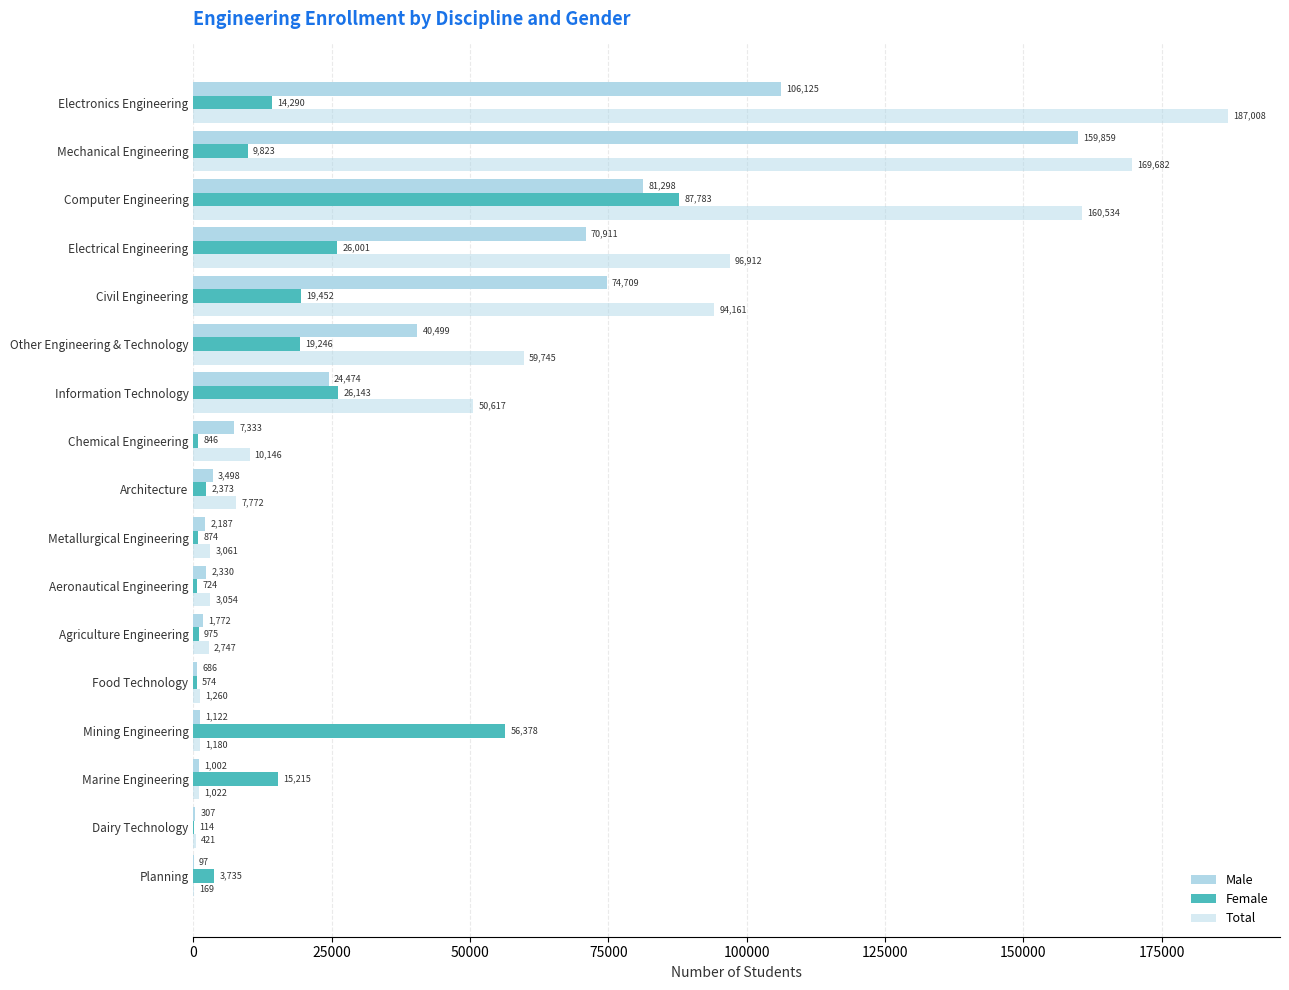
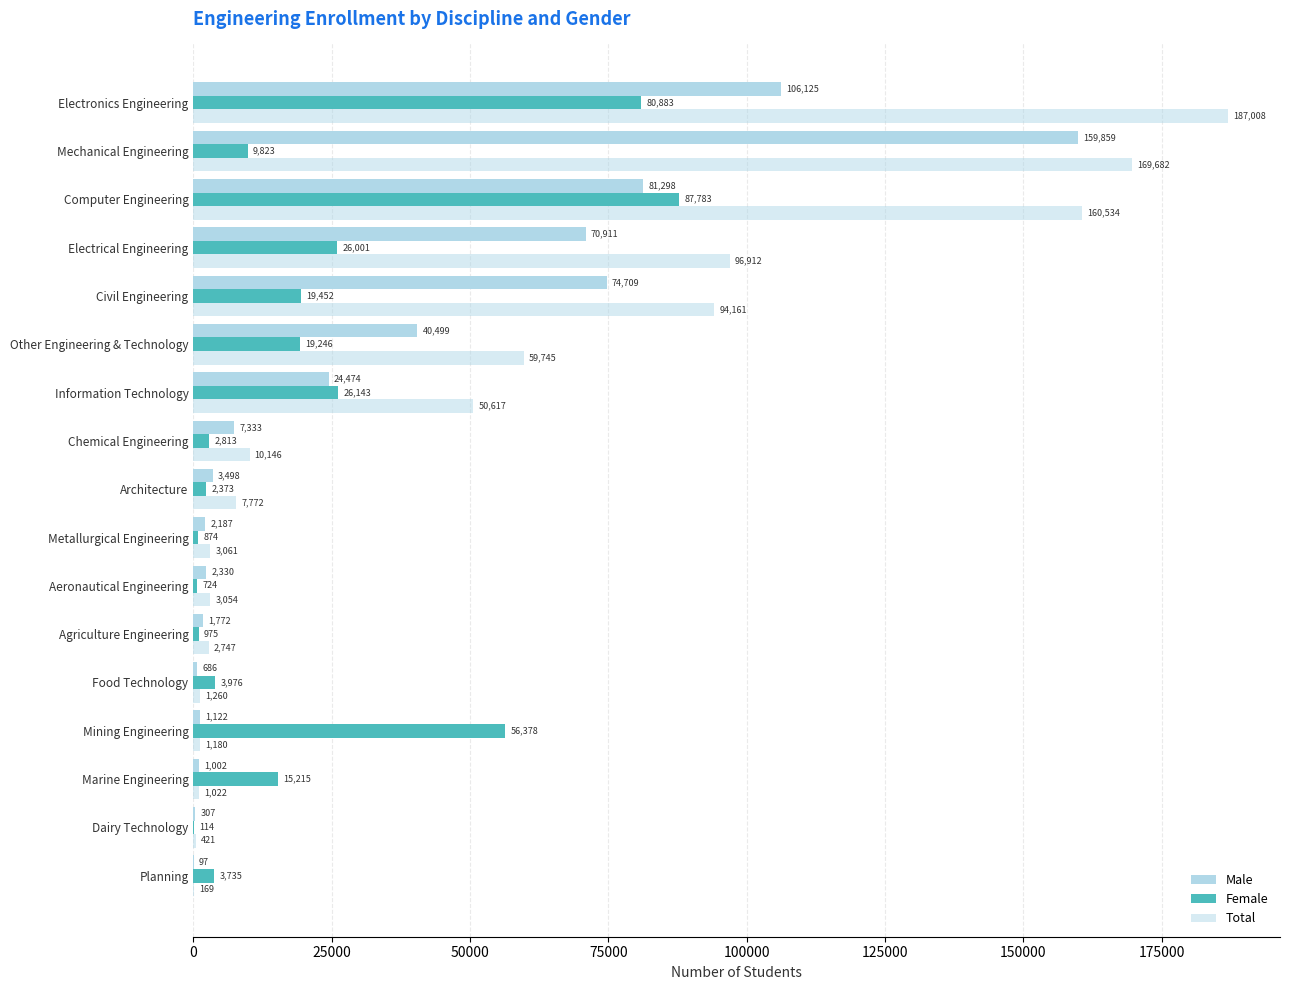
Female, Electronics Engineering: 14,290 -> 80,883
Female, Chemical Engineering: 846 -> 2,813
Female, Food Technology: 574 -> 3,976
